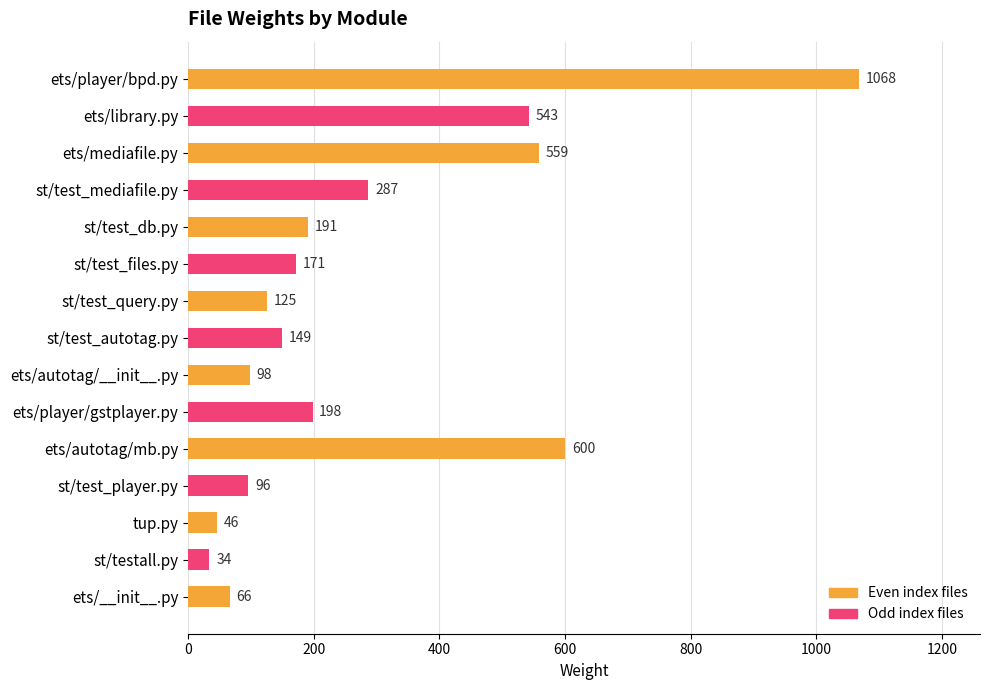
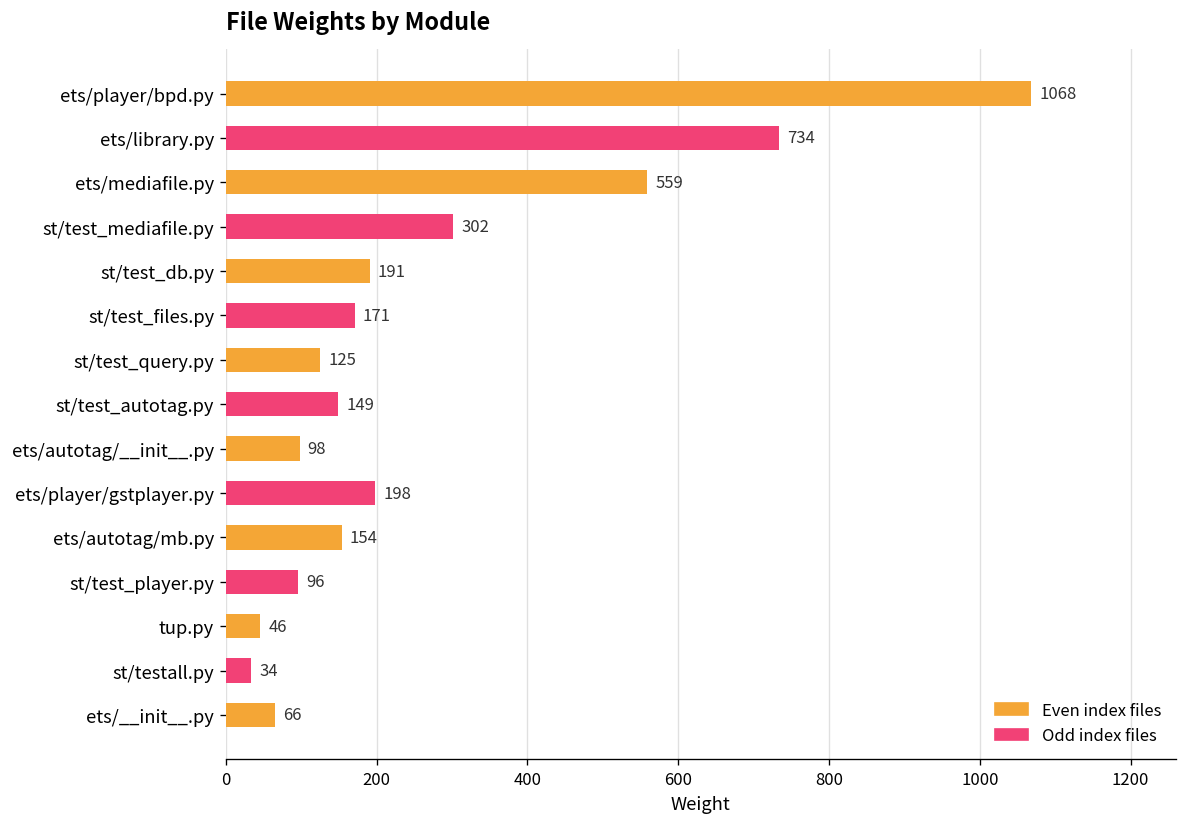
ets/library.py: 543 -> 734
st/test_mediafile.py: 287 -> 302
ets/autotag/mb.py: 600 -> 154
